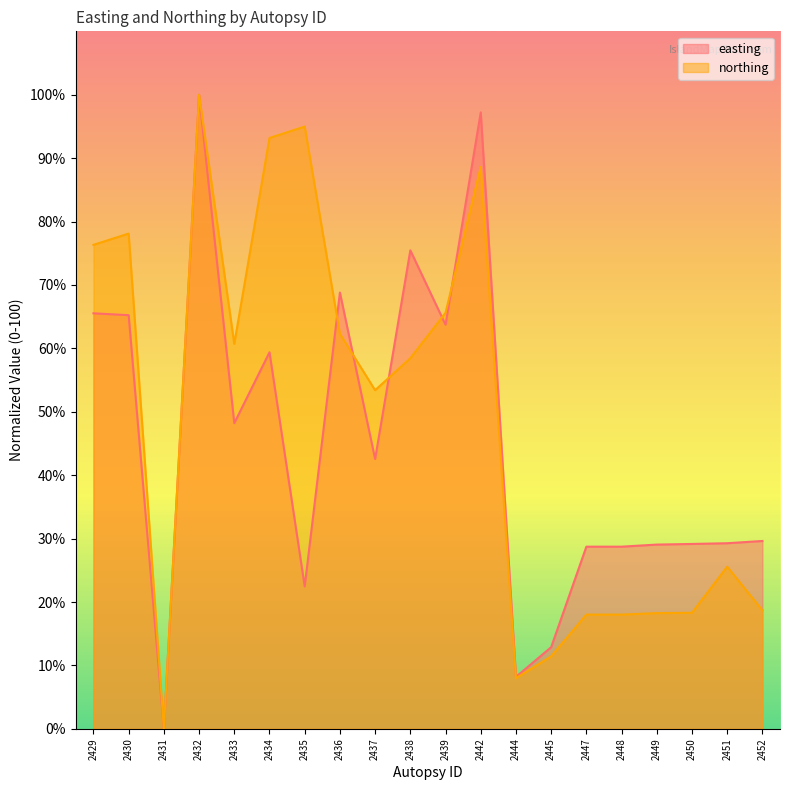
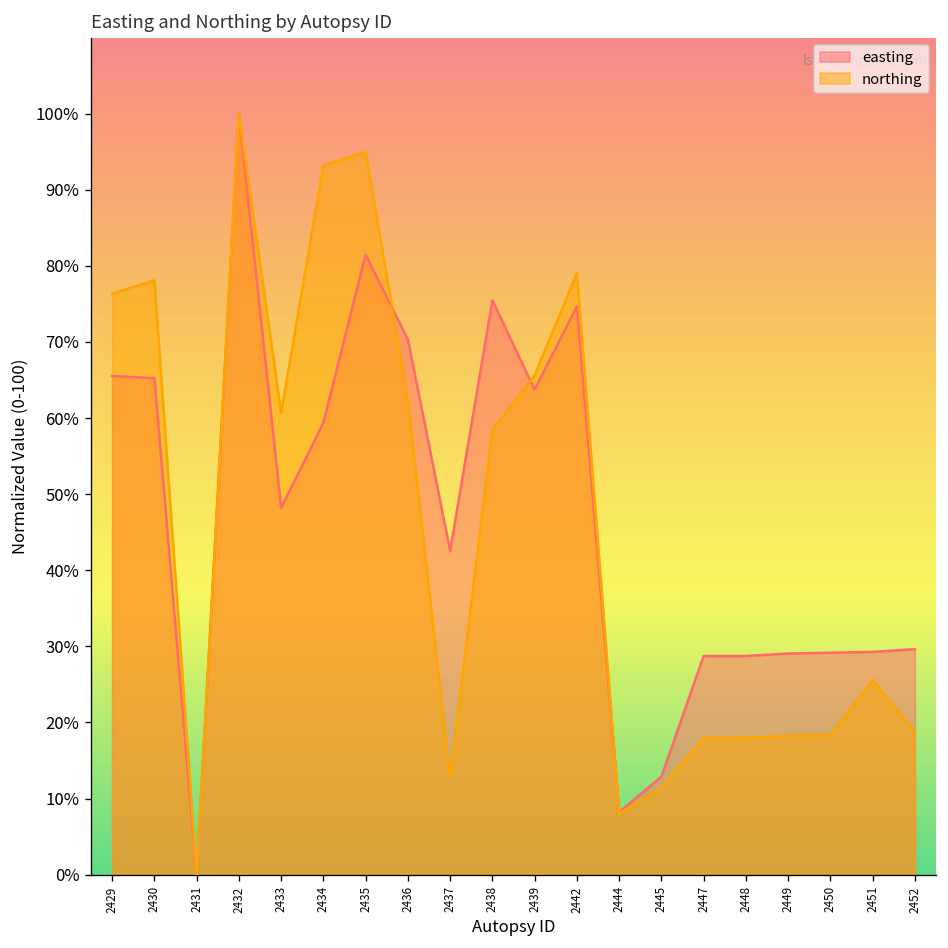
easting, 2435: 22% -> 81%
easting, 2436: 69% -> 70%
northing, 2437: 53% -> 13%
easting, 2442: 97% -> 75%
northing, 2442: 89% -> 79%
